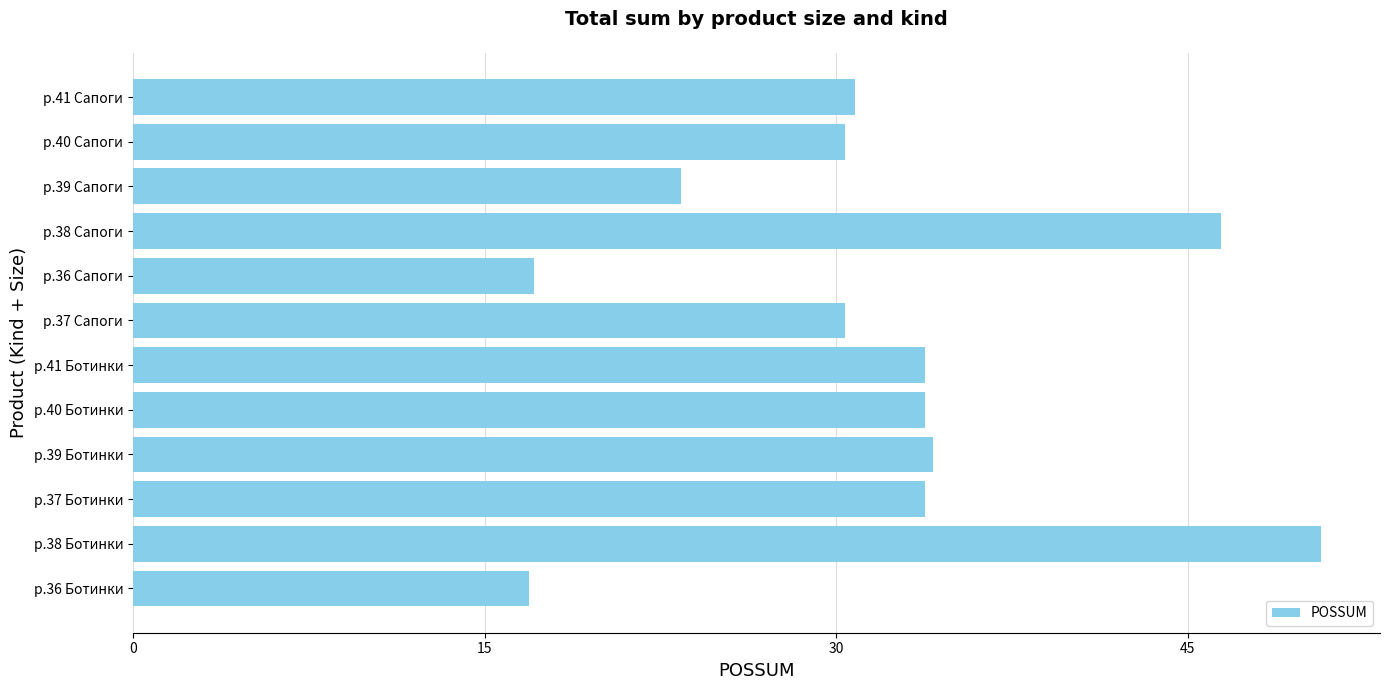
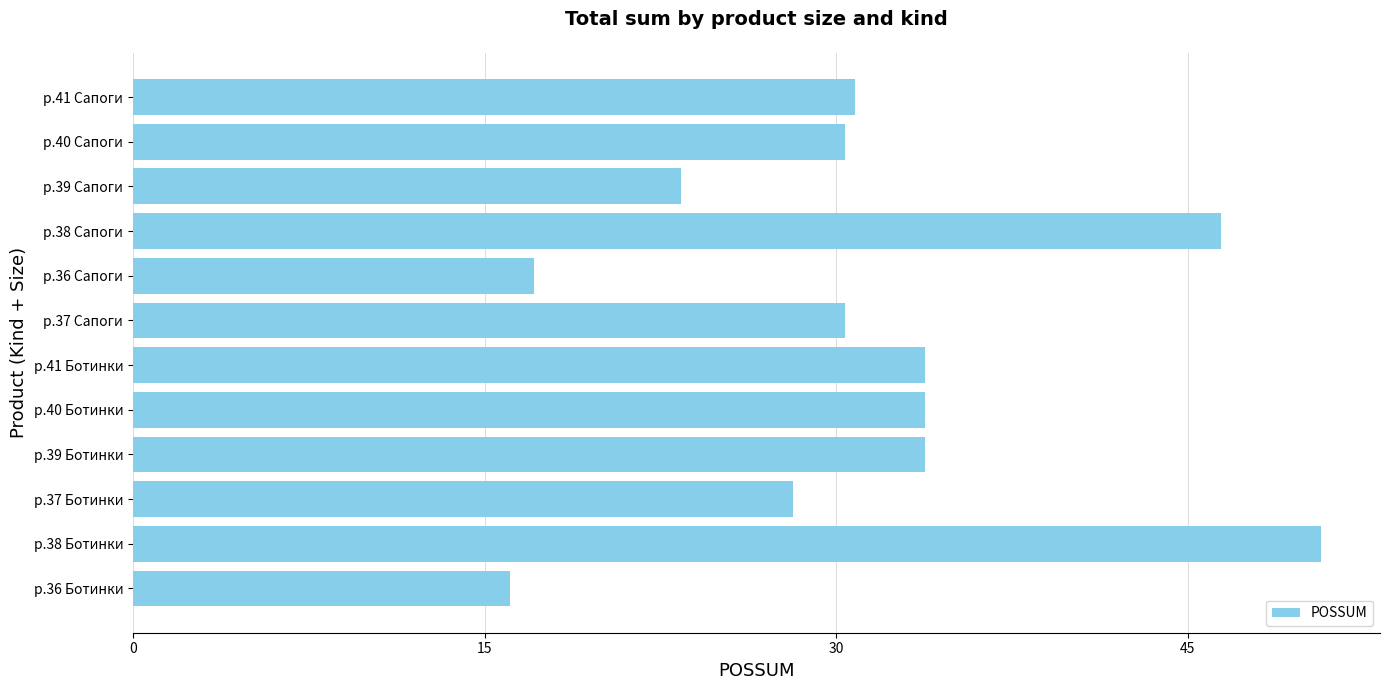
р.39 Ботинки: 34.1 -> 33.8
р.37 Ботинки: 33.8 -> 28.2
р.36 Ботинки: 16.9 -> 16.1
